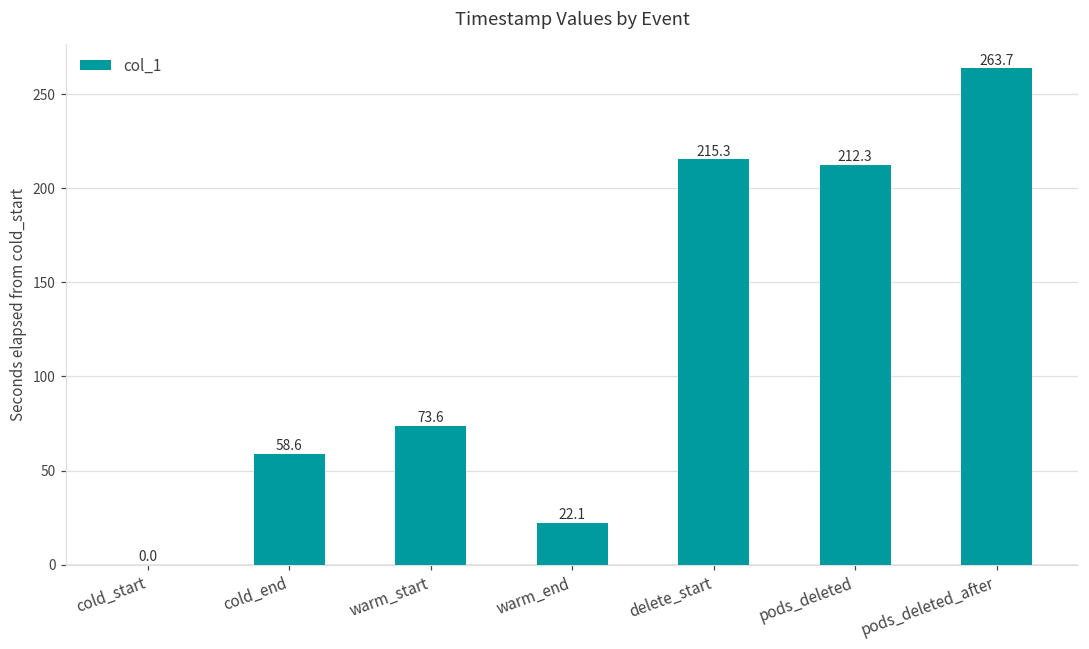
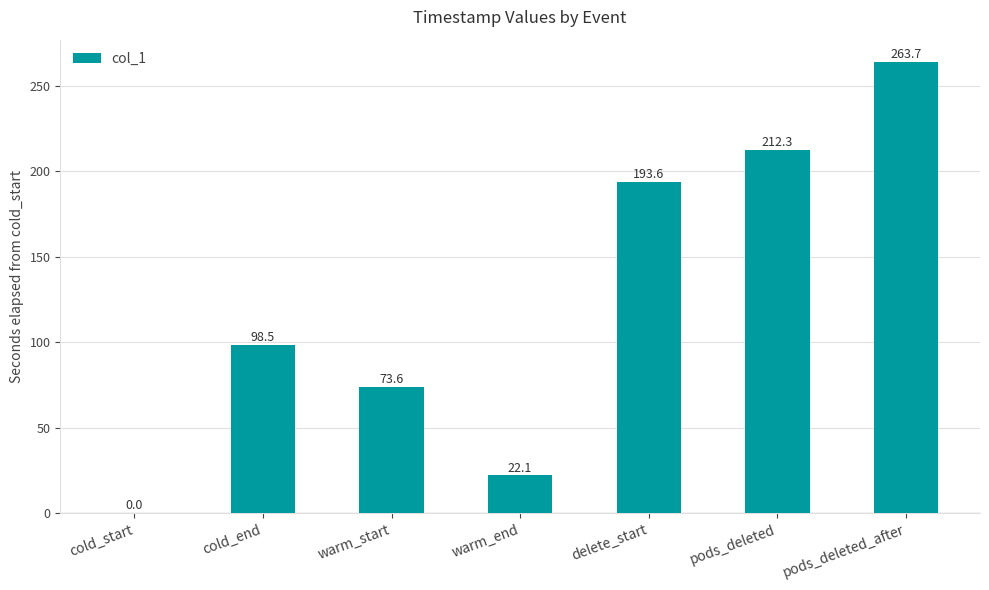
cold_end: 58.6 -> 98.5
delete_start: 215.3 -> 193.6
